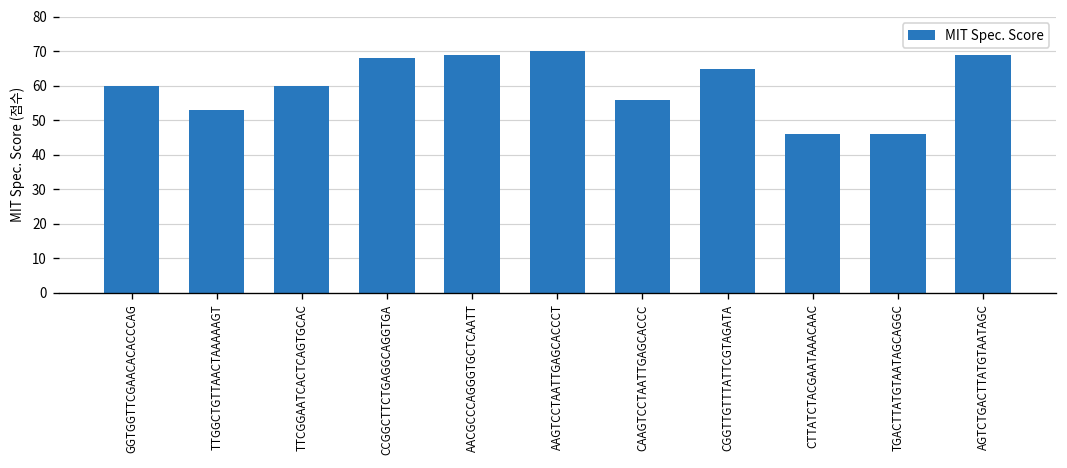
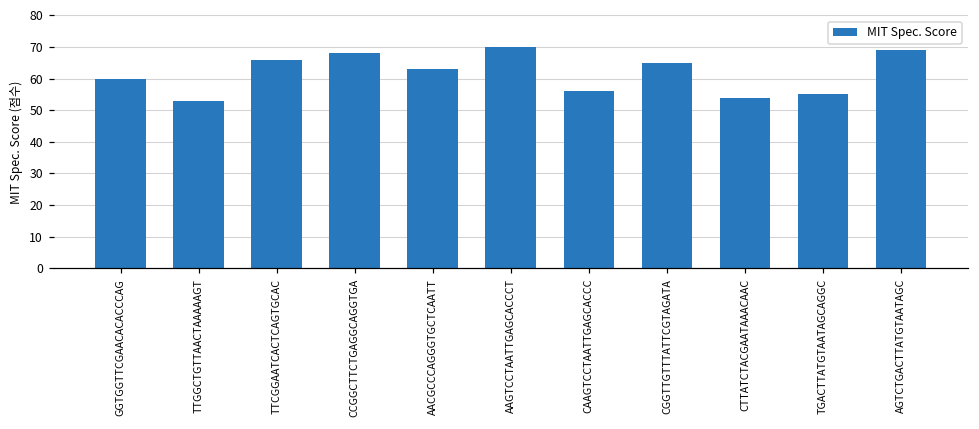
TTCGGAATCACTCAGTGCAC: 60 -> 66
AACGCCCAGGGTGCTCAATT: 69 -> 63
CTTATCTACGAATAAACAAC: 46 -> 54
TGACTTATGTAATAGCAGGC: 46 -> 55
